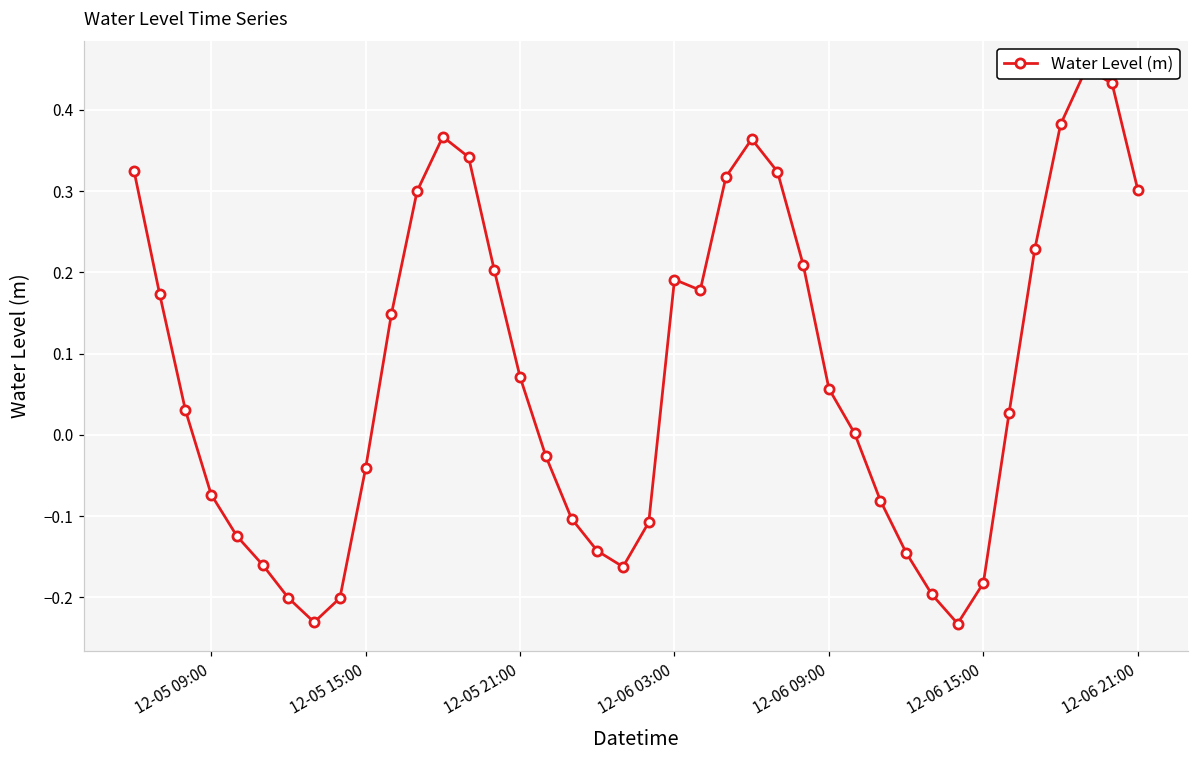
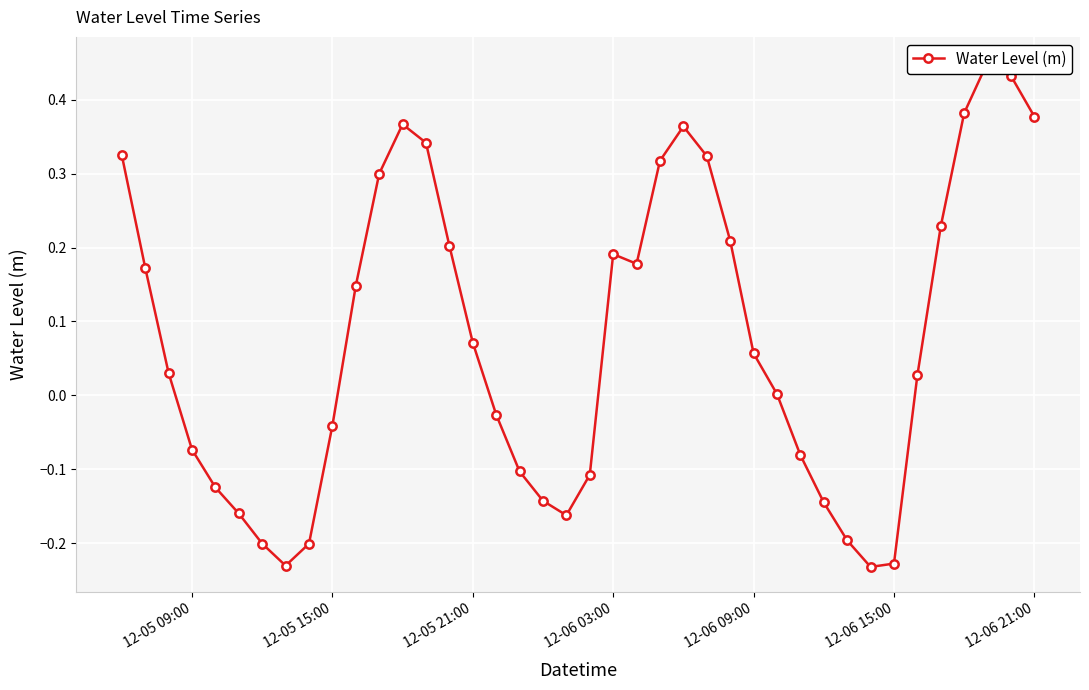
12-06 15:00: -0.18 -> -0.23
12-06 21:00: 0.30 -> 0.38
